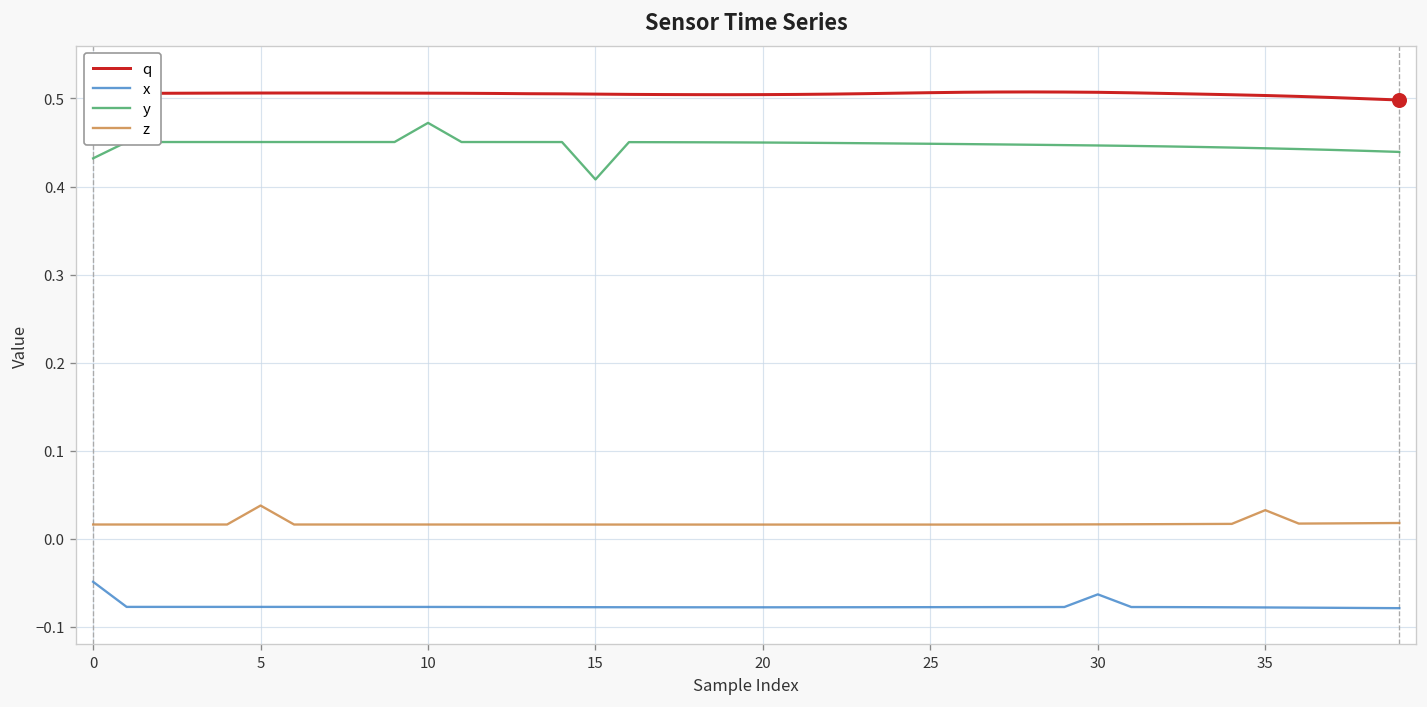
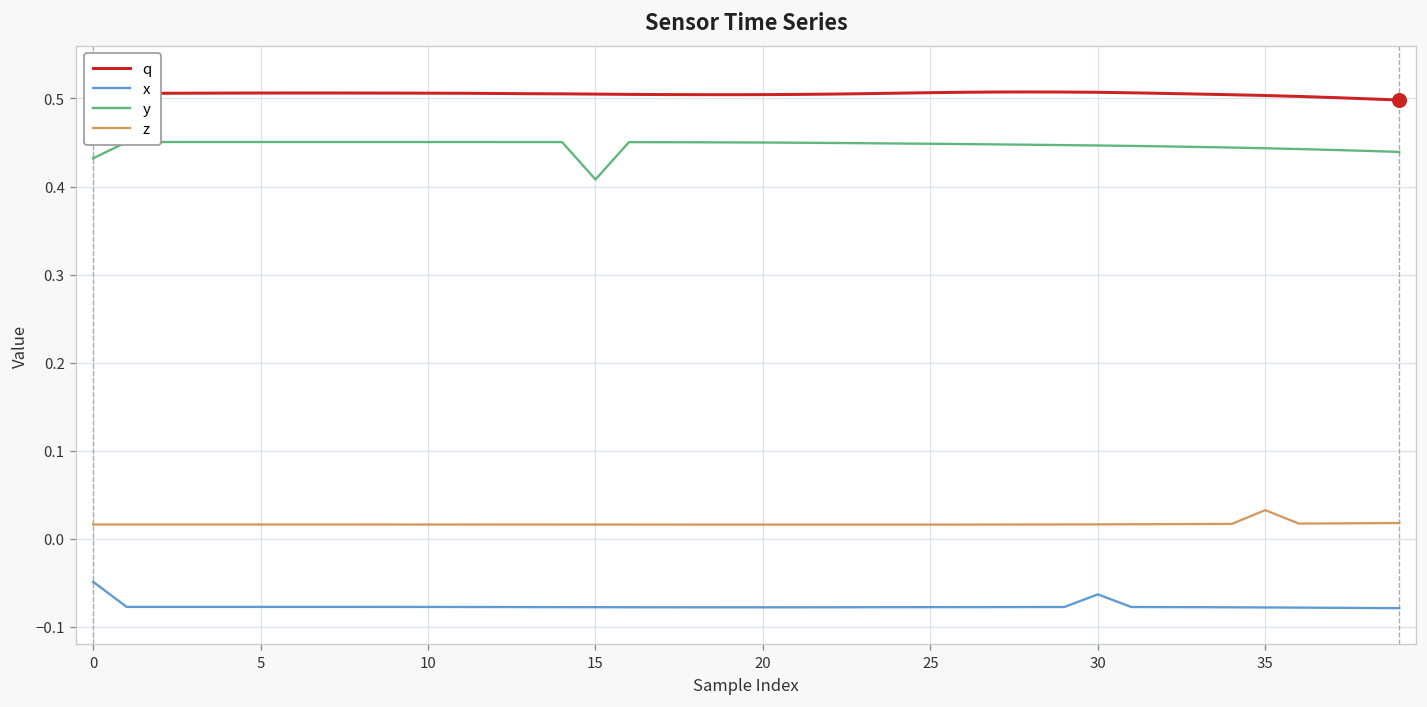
z, 5: 0.04 -> 0.02
y, 10: 0.47 -> 0.45
